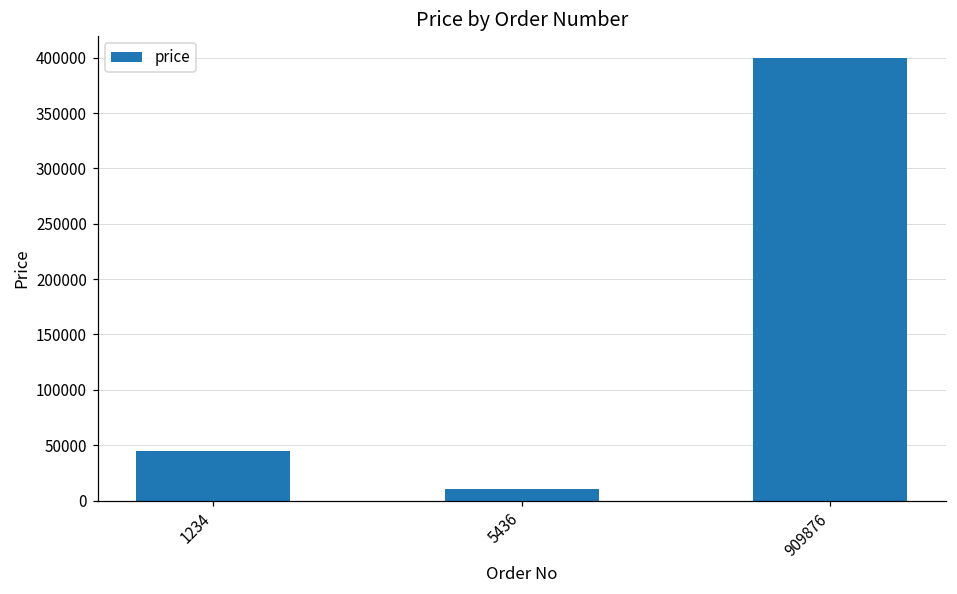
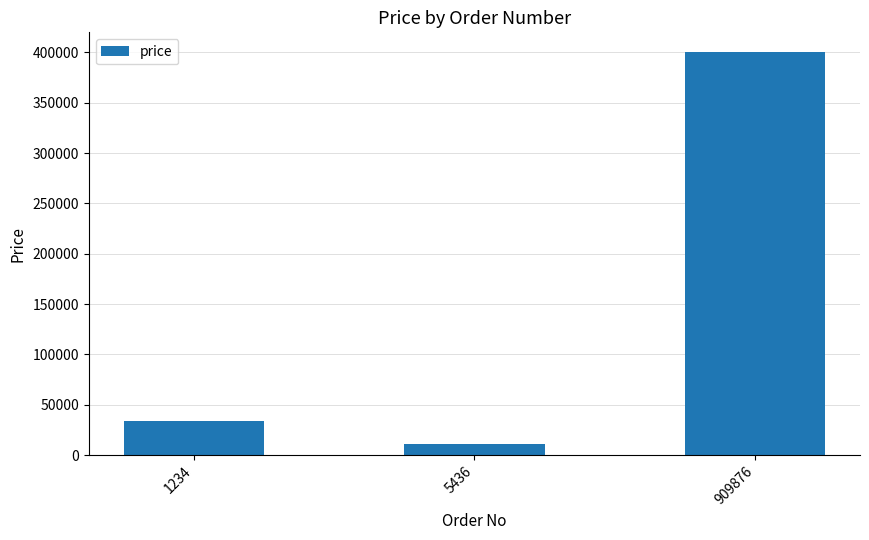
1234: 45000 -> 33000
